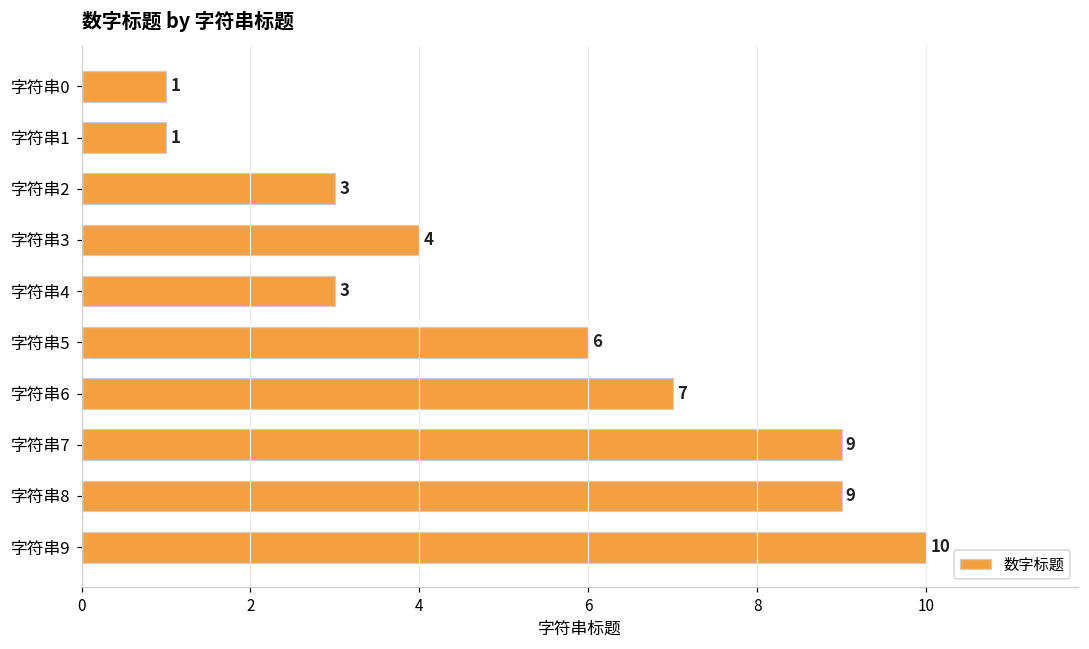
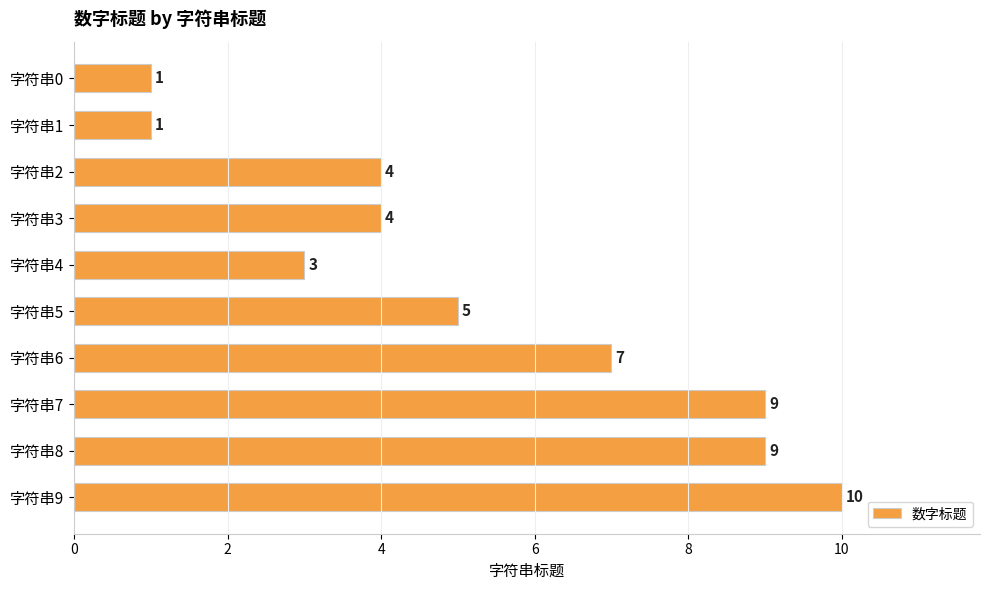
字符串2: 3 -> 4
字符串5: 6 -> 5
